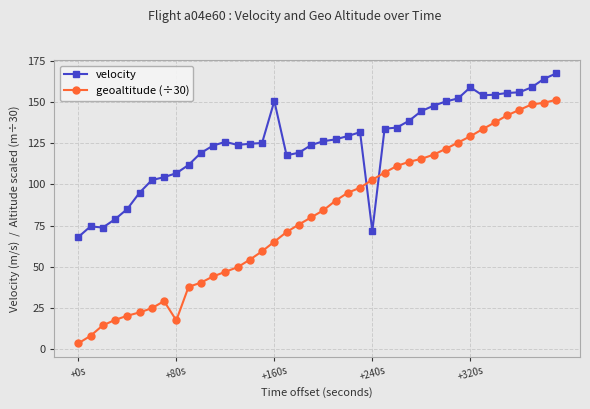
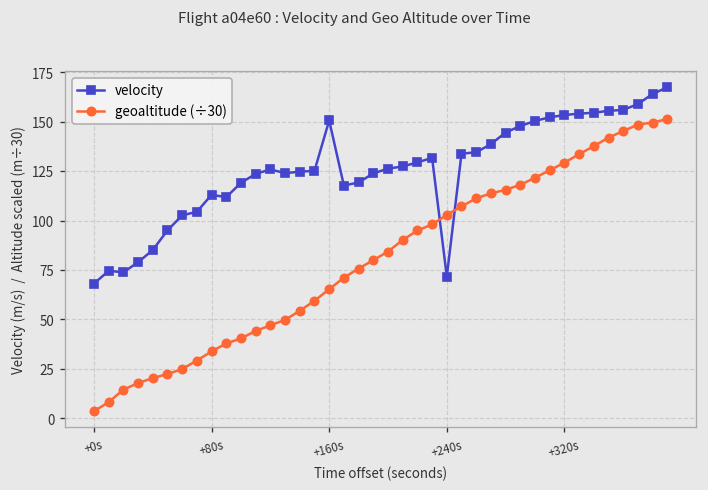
velocity, +80s: 107 -> 113
geoaltitude (÷30), +80s: 17 -> 34
velocity, +320s: 159 -> 153
